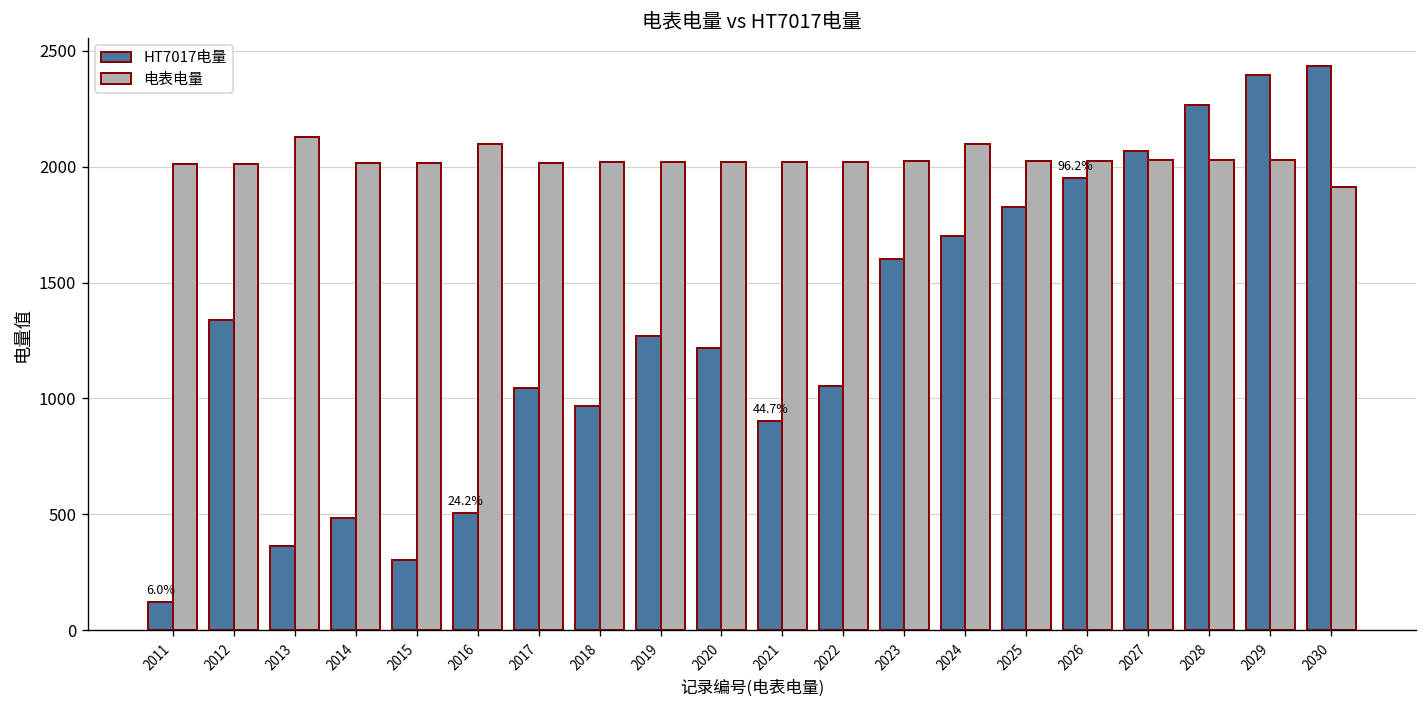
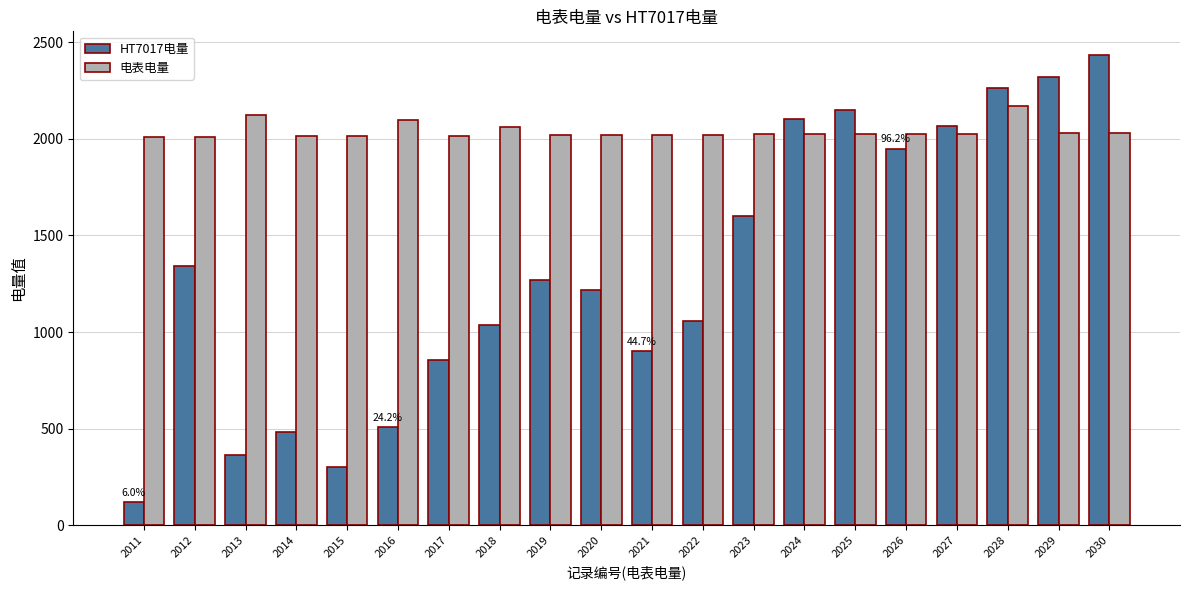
HT7017电量, 2017: 1050 -> 860
HT7017电量, 2018: 970 -> 1040
电表电量, 2018: 2020 -> 2060
HT7017电量, 2024: 1700 -> 2100
电表电量, 2024: 2100 -> 2020
HT7017电量, 2025: 1820 -> 2150
电表电量, 2028: 2030 -> 2170
HT7017电量, 2029: 2390 -> 2320
电表电量, 2030: 1910 -> 2030
